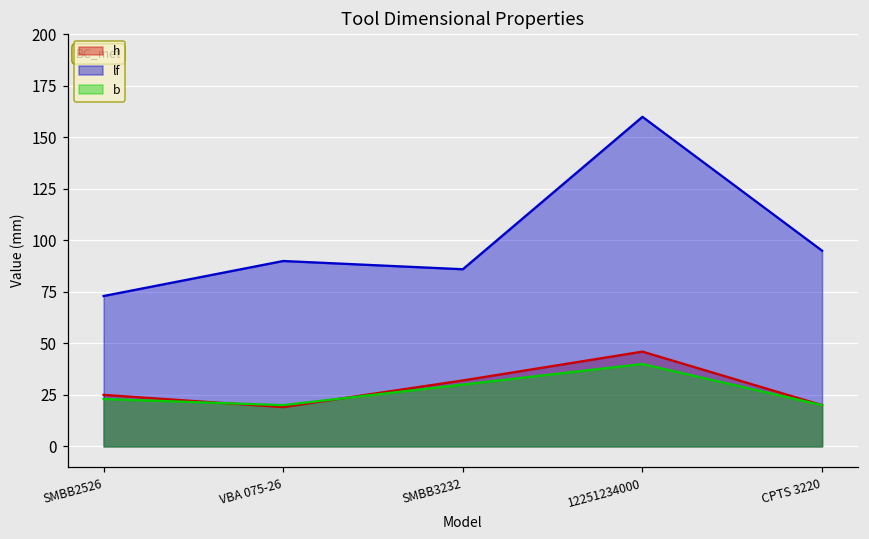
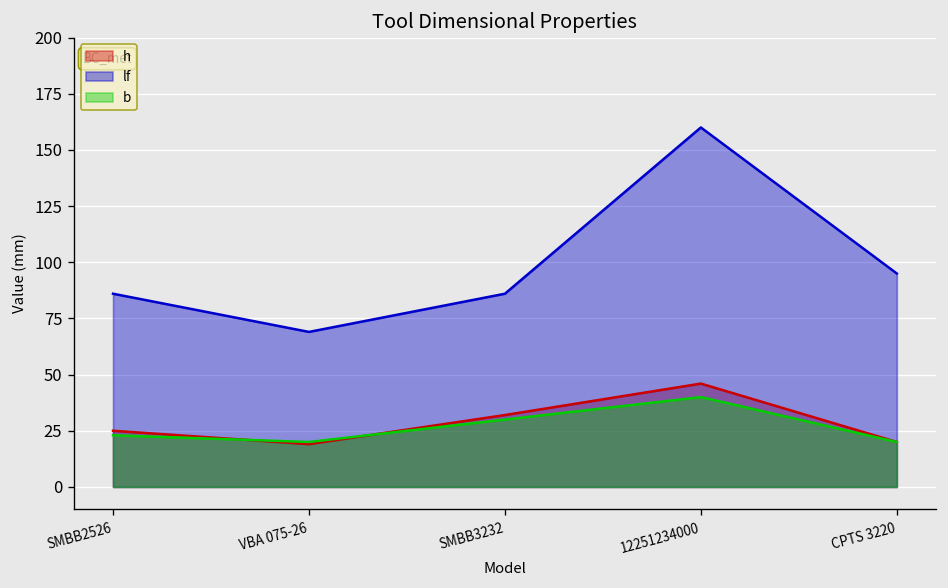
lf, SMBB2526: 73 -> 86
lf, VBA 075-26: 90 -> 69
